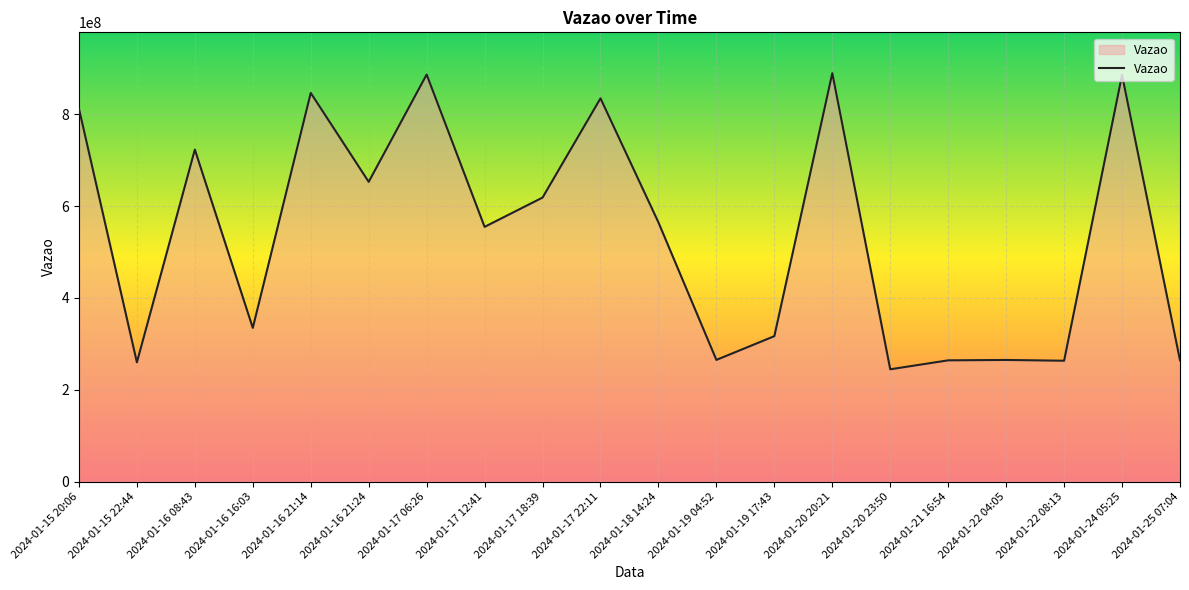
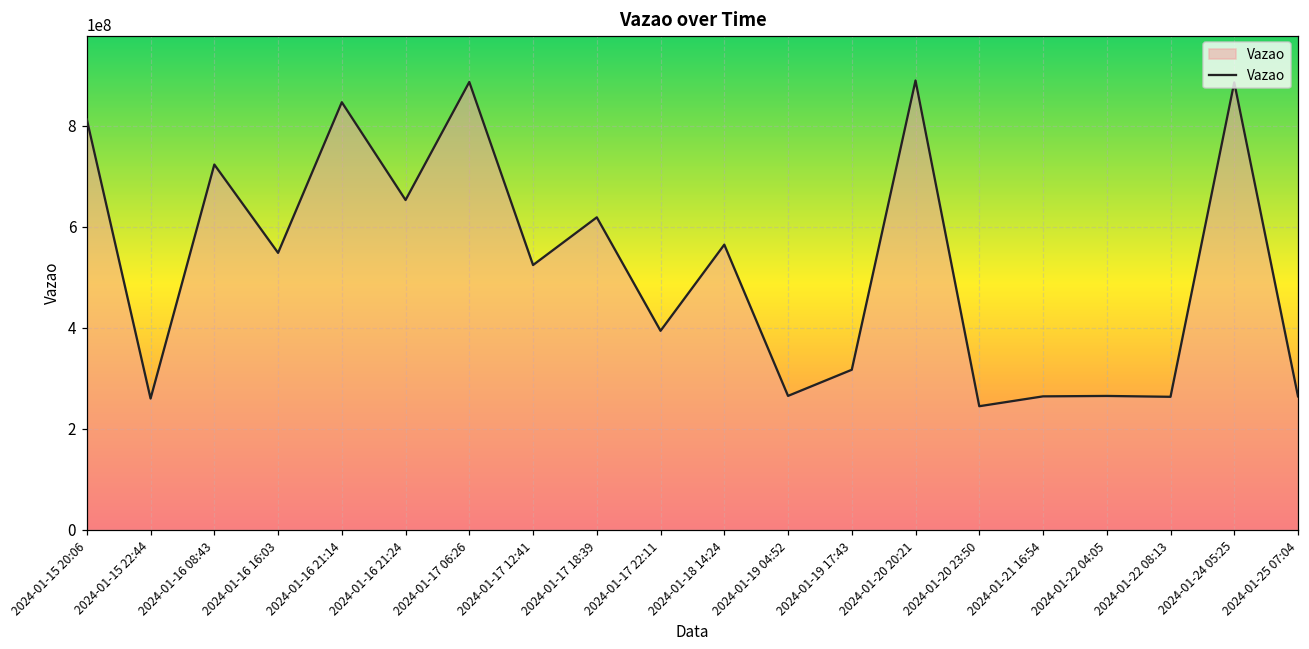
2024-01-16 16:03: 330000000 -> 550000000
2024-01-17 12:41: 550000000 -> 520000000
2024-01-17 22:11: 830000000 -> 390000000
